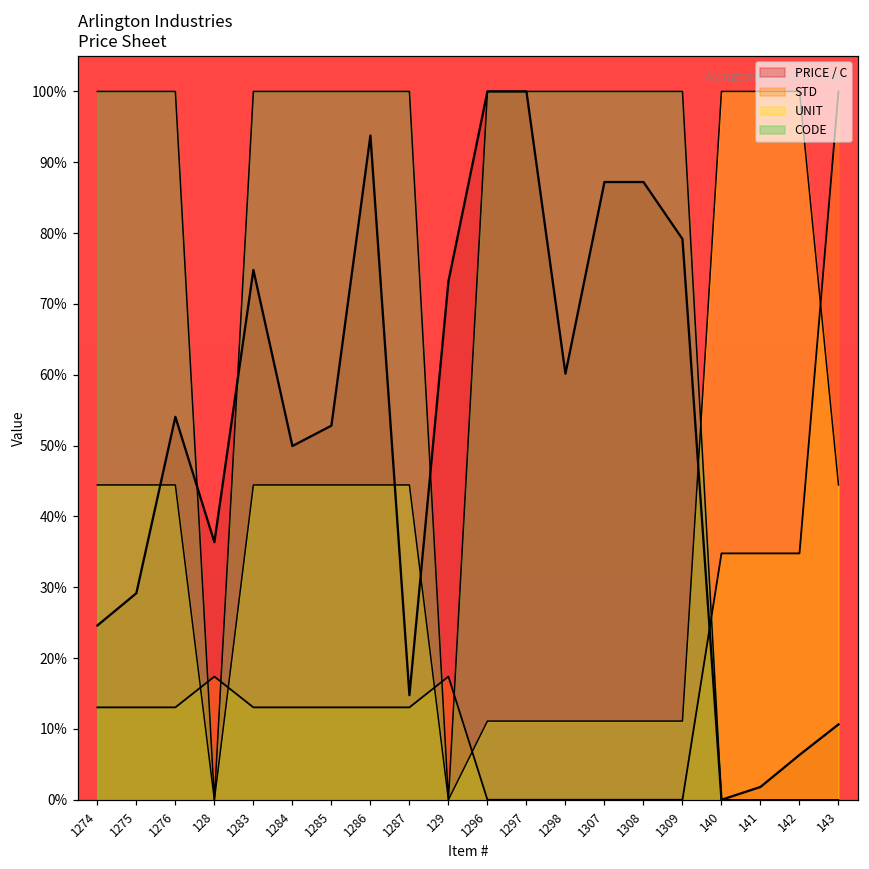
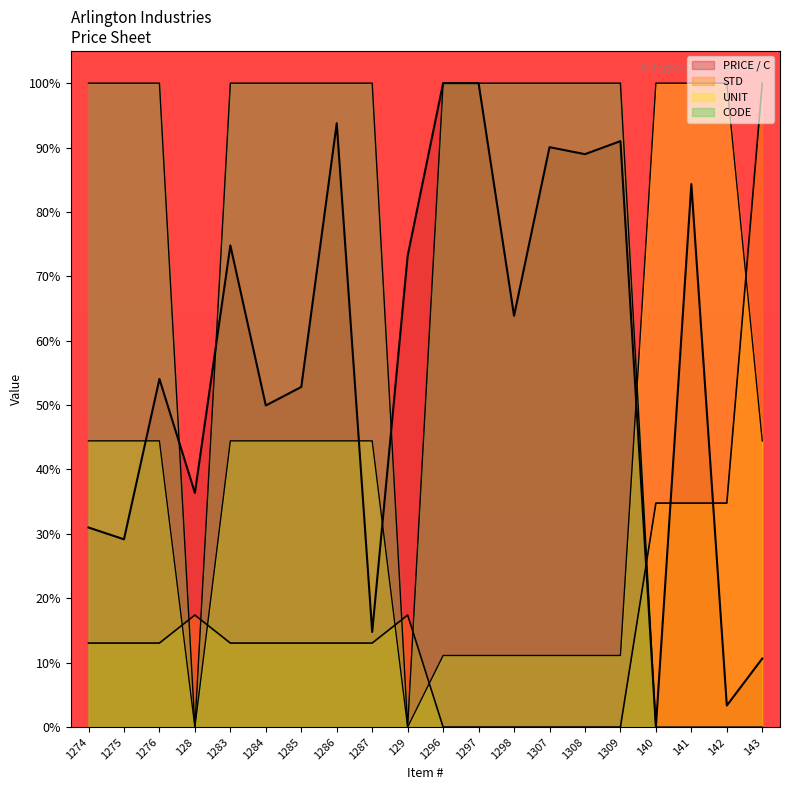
PRICE / C, 1274: 25% -> 31%
PRICE / C, 1298: 60% -> 64%
PRICE / C, 1307: 87% -> 90%
PRICE / C, 1308: 87% -> 89%
PRICE / C, 1309: 79% -> 91%
PRICE / C, 141: 2% -> 84%
PRICE / C, 142: 6% -> 3%
